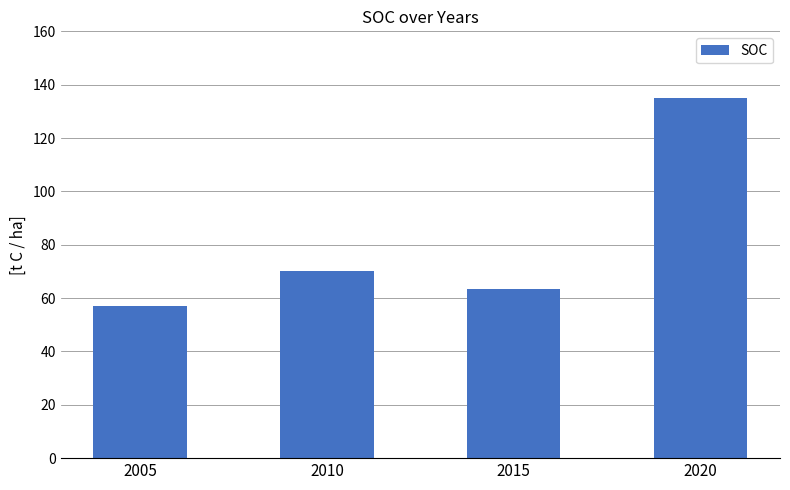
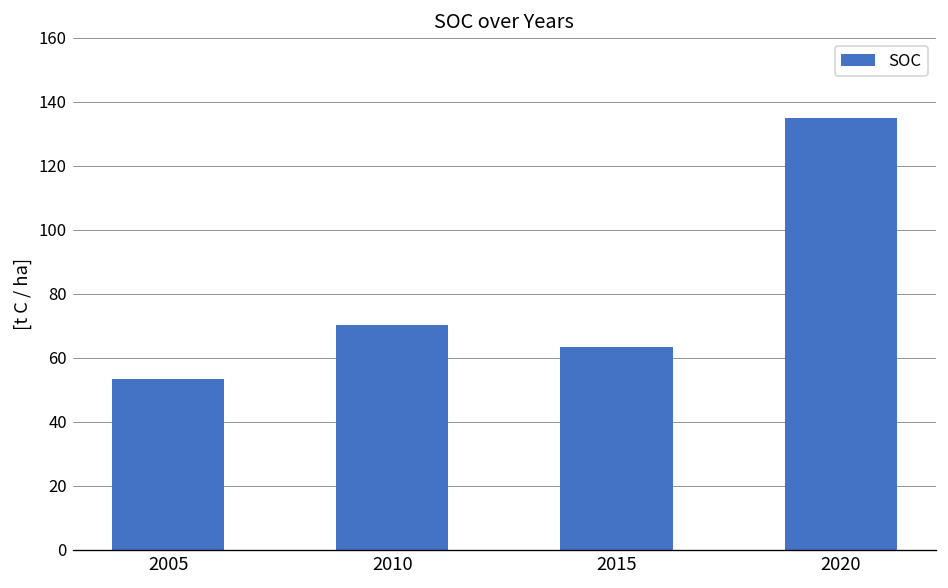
2005: 57 -> 53
